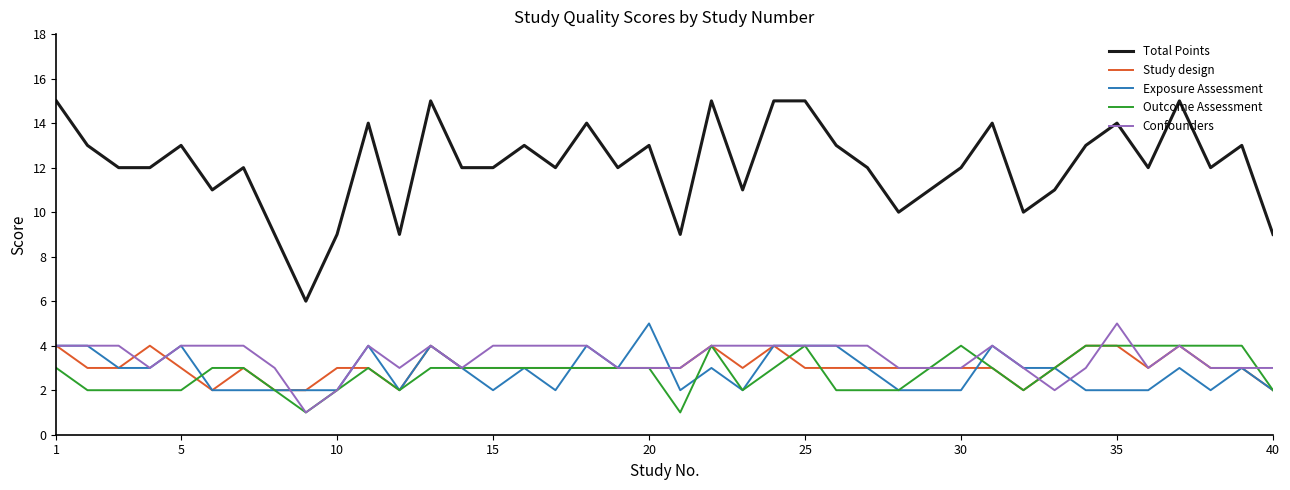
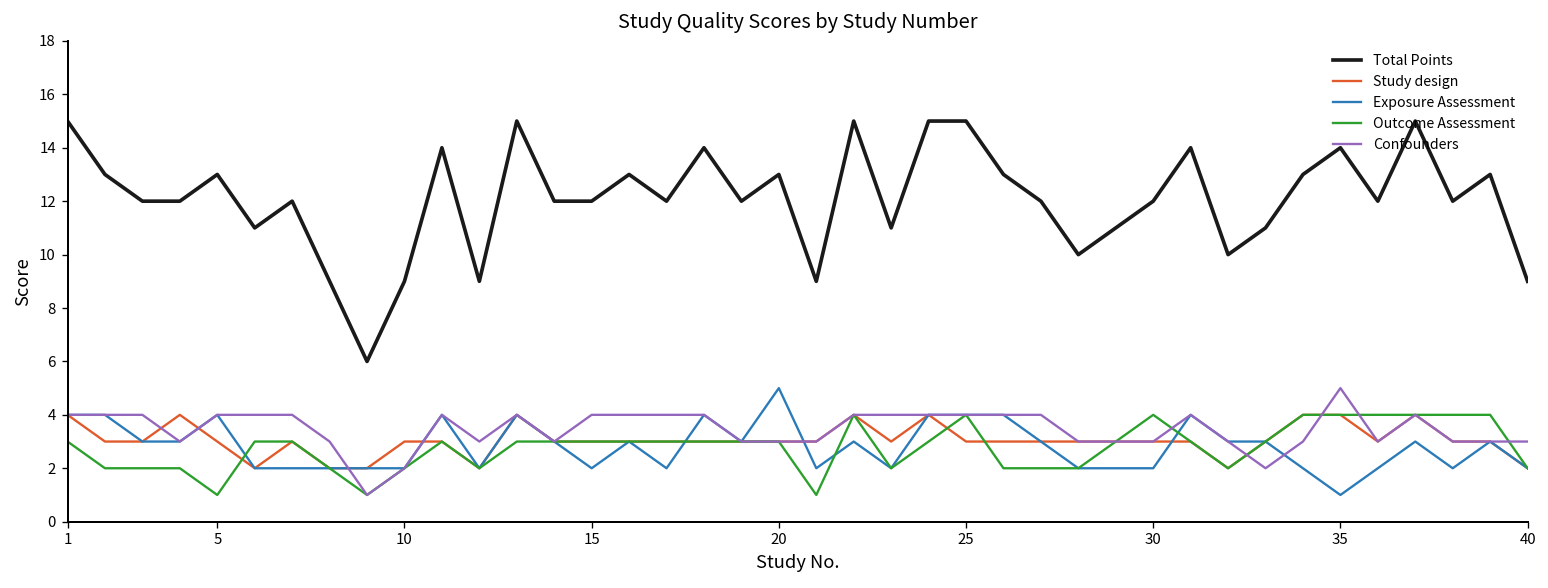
Outcome Assessment, 5: 2 -> 1
Exposure Assessment, 35: 2 -> 1
